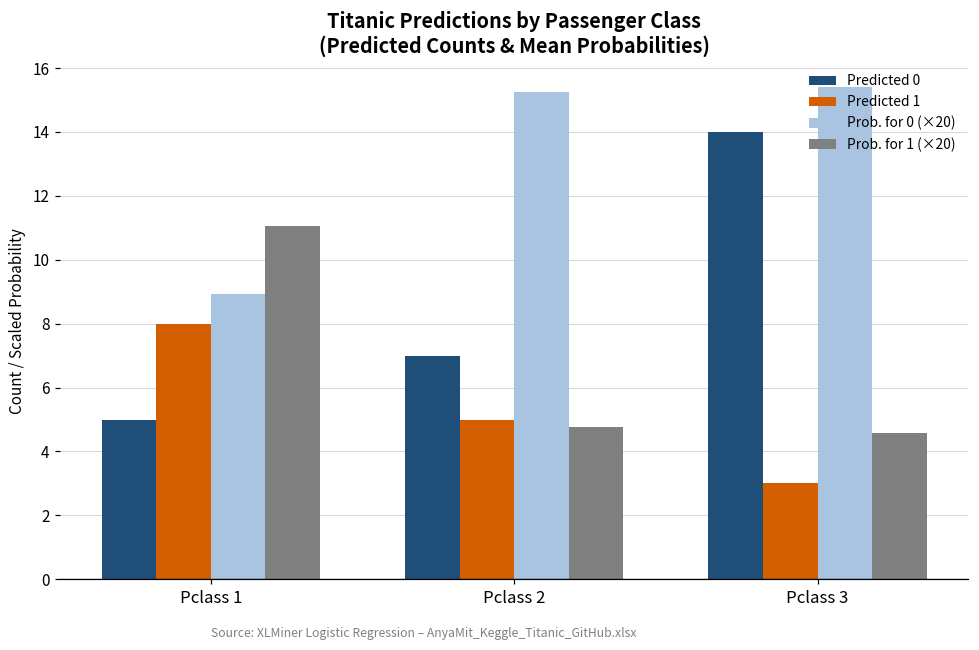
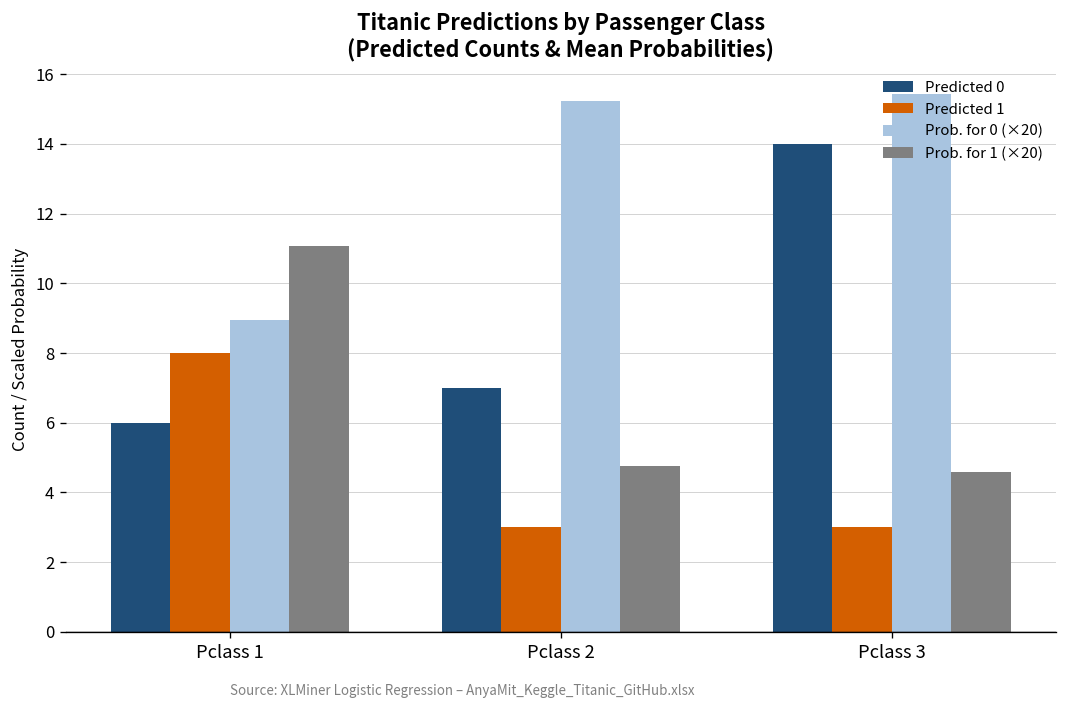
Predicted 0, Pclass 1: 5 -> 6
Predicted 1, Pclass 2: 5 -> 3
